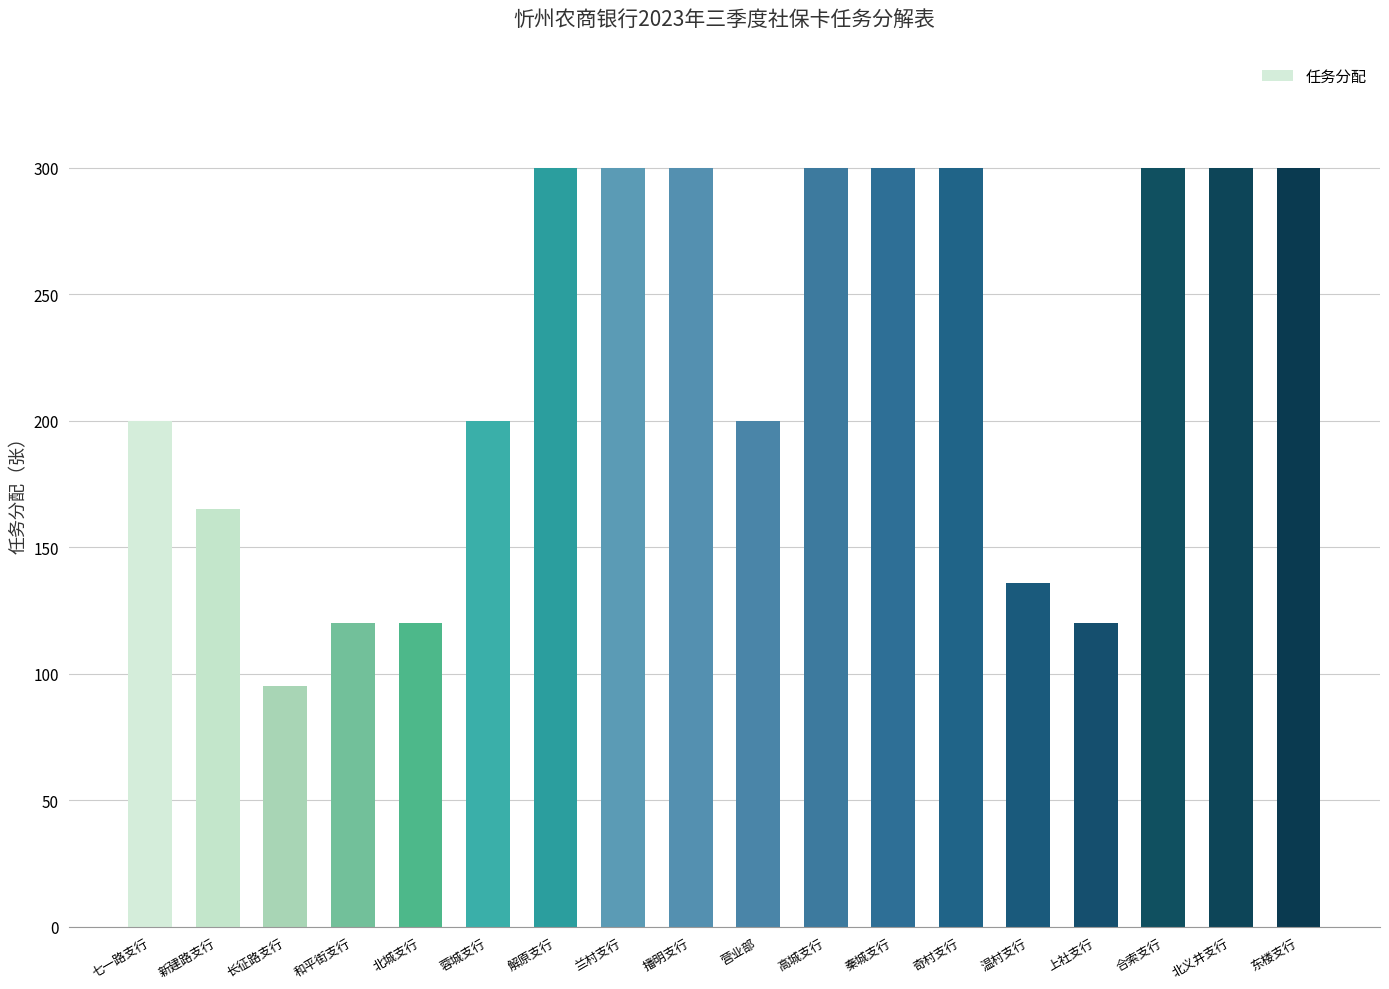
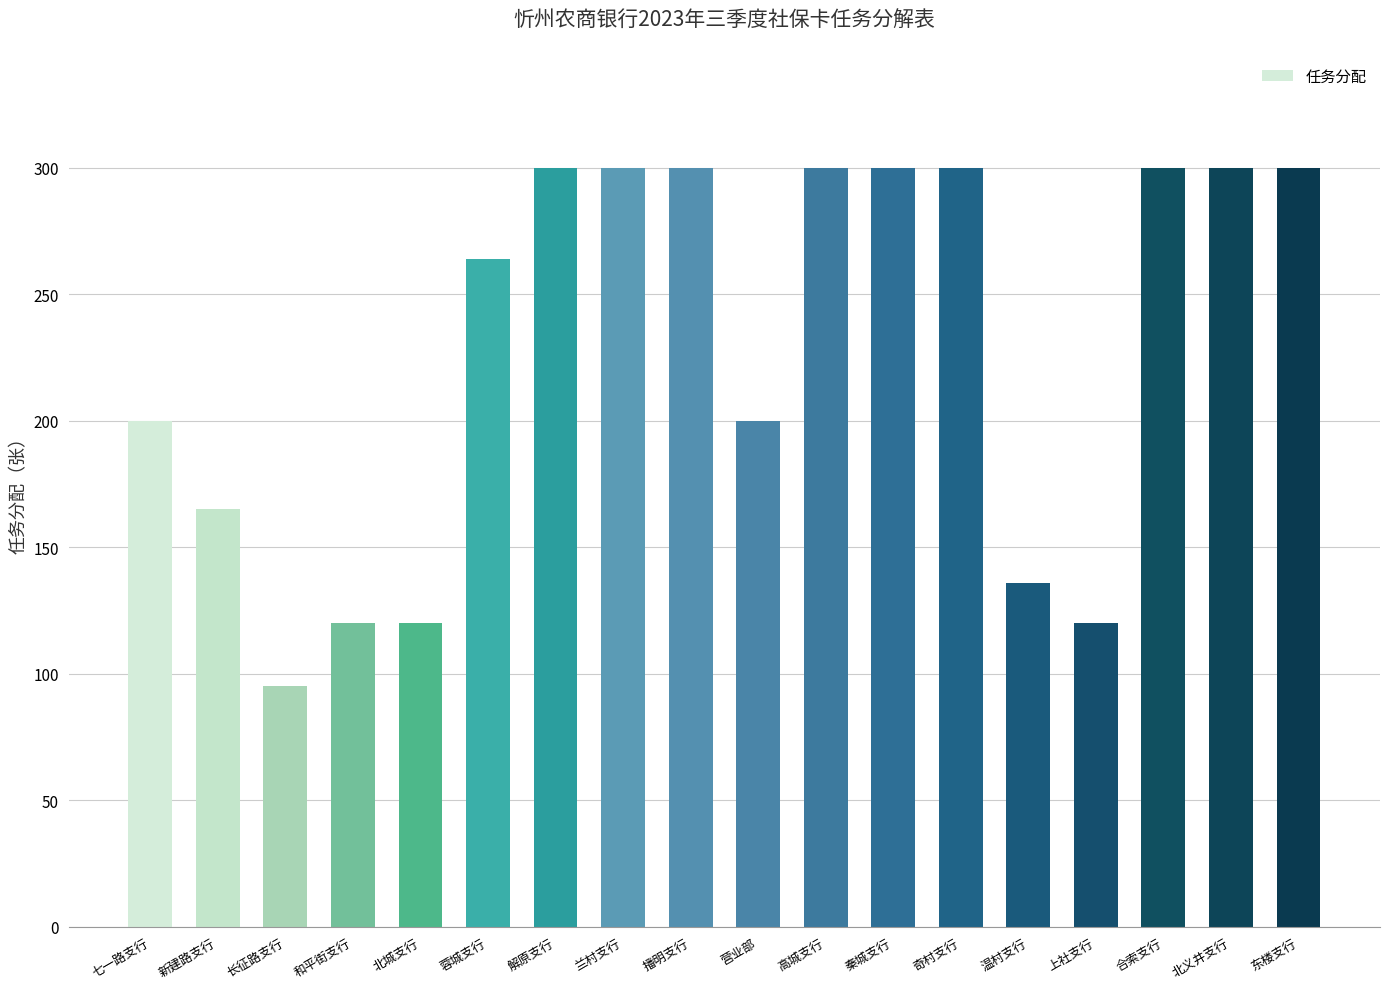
蓉城支行: 200 -> 264
